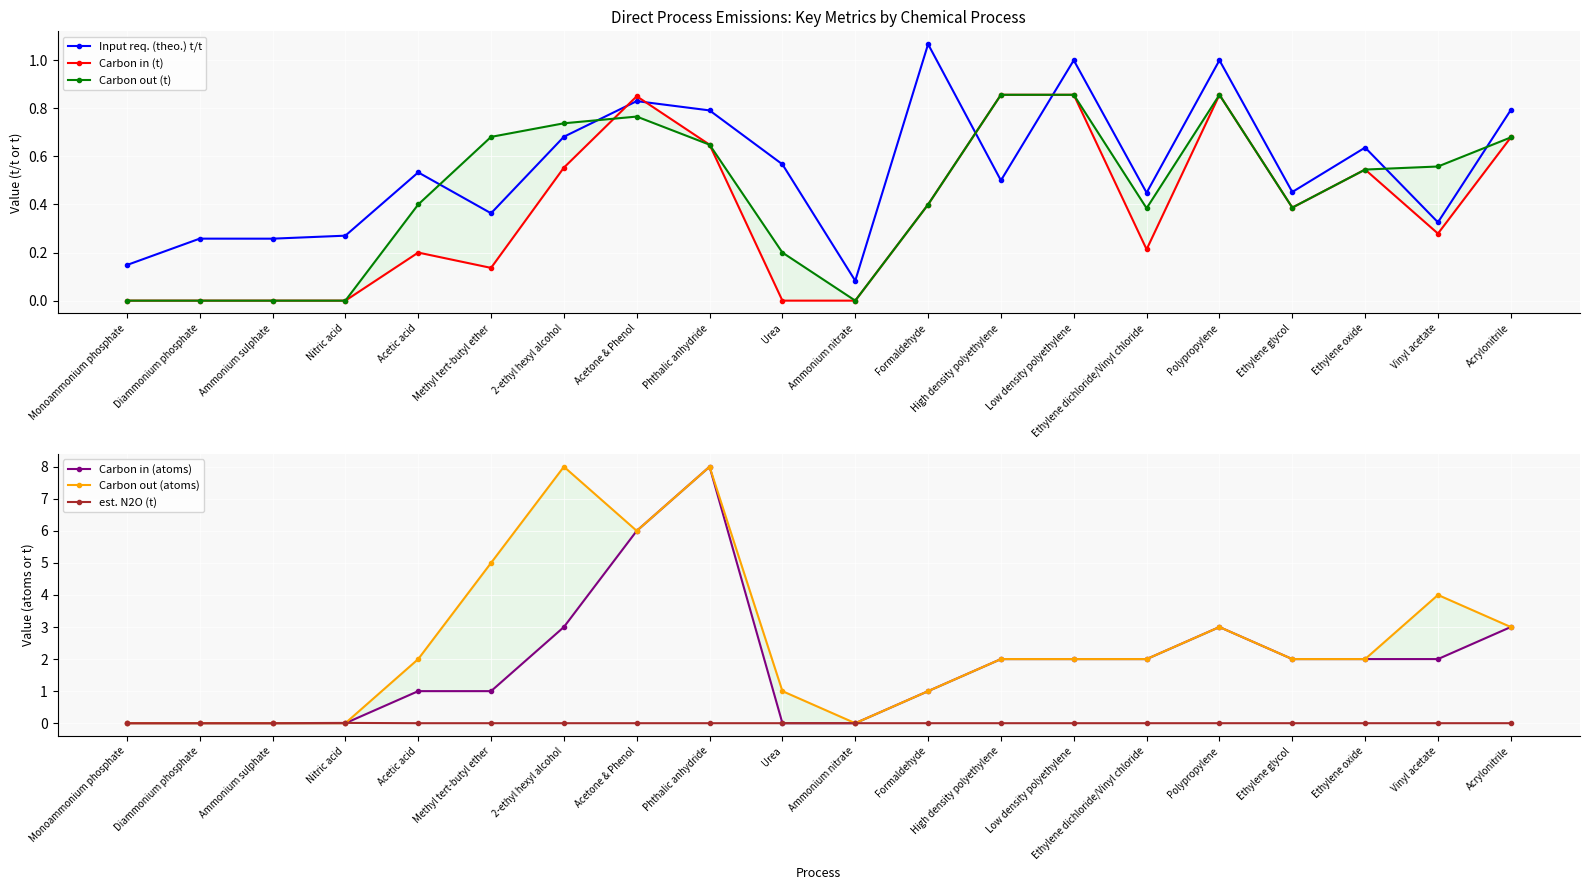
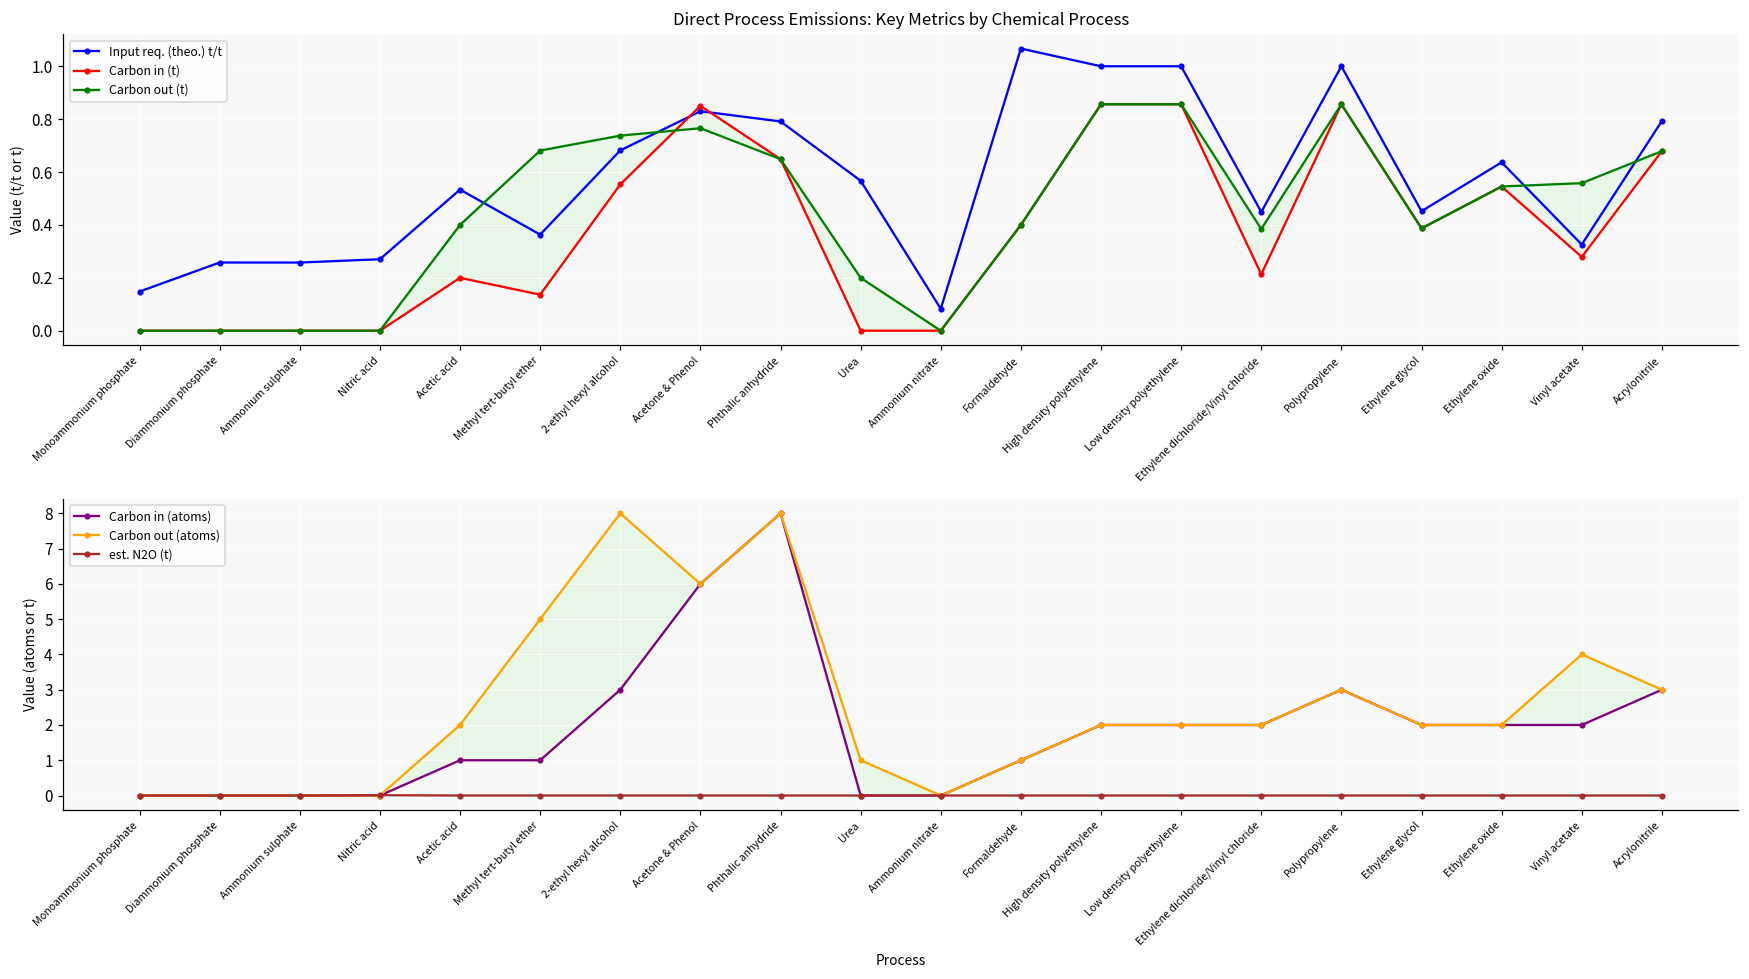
Direct Process Emissions: Key Metrics by Chemical Process, Input req. (theo.) t/t, High density polyethylene: 0.5 -> 1.0
